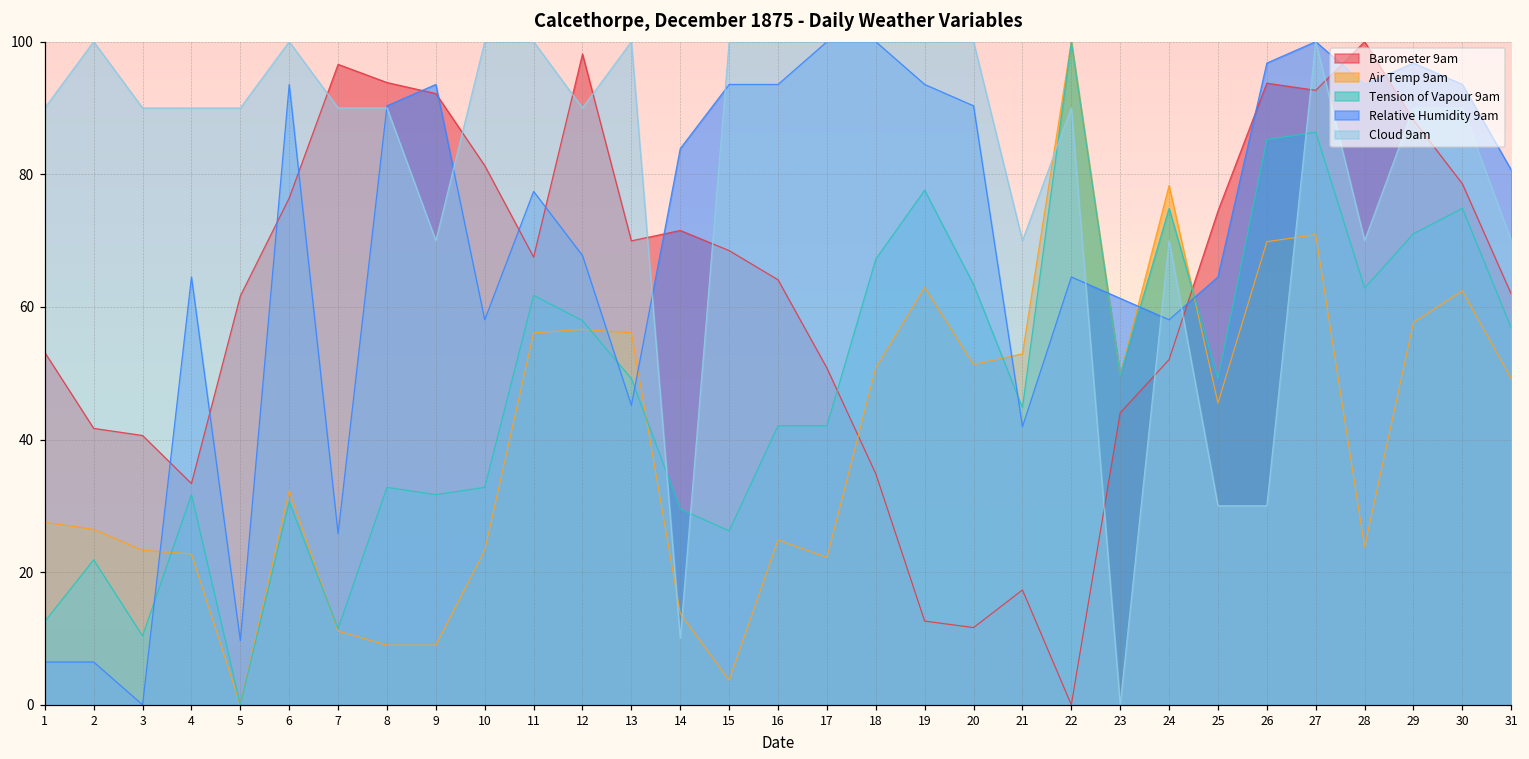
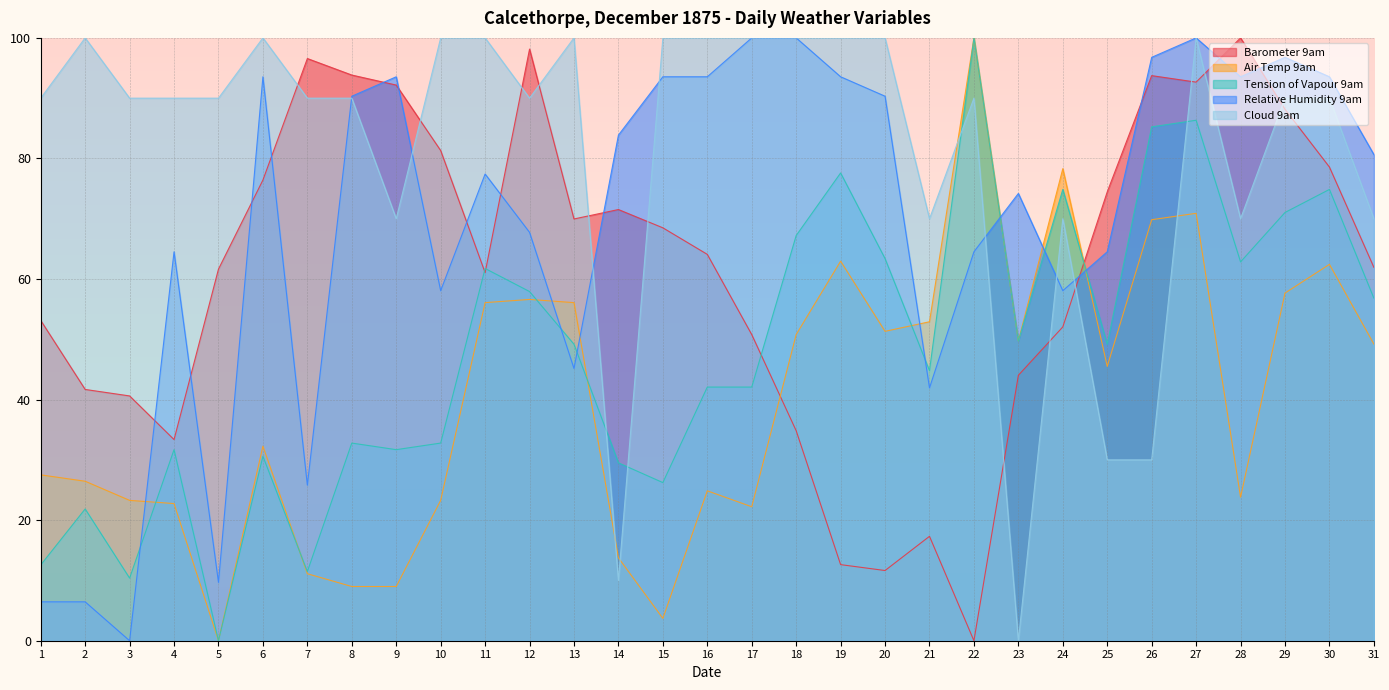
Barometer 9am, 11: 68 -> 61
Relative Humidity 9am, 23: 61 -> 74
